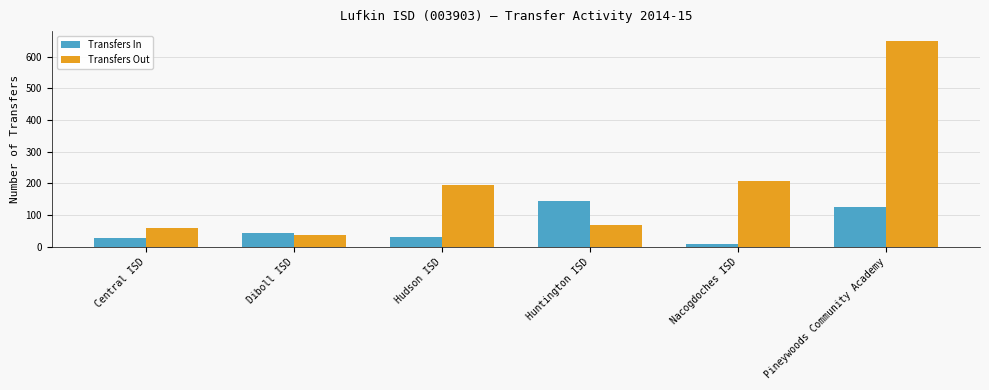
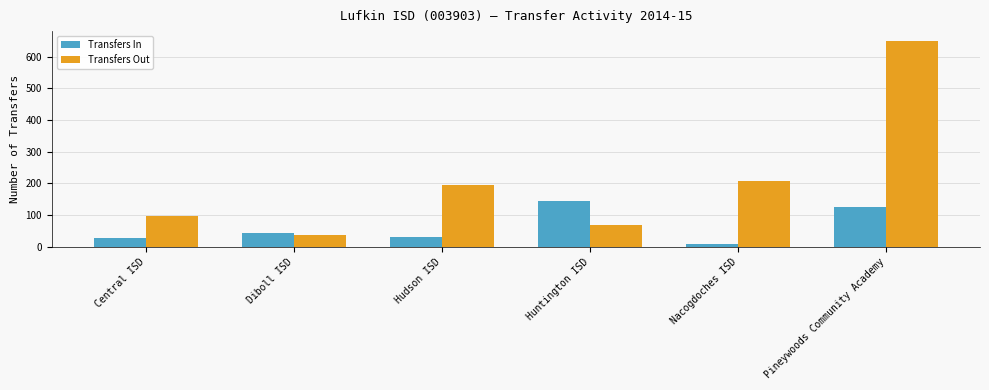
Transfers Out, Central ISD: 60 -> 100
